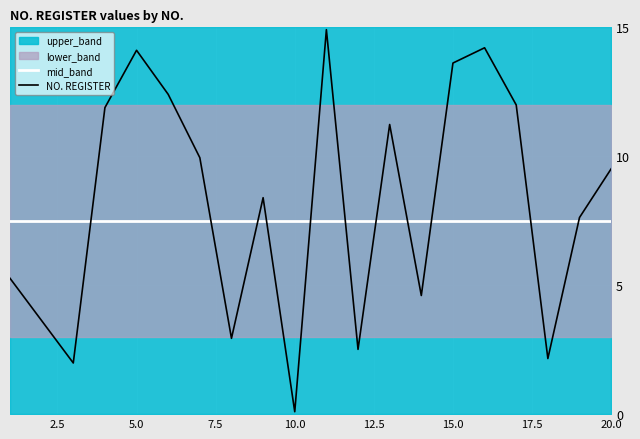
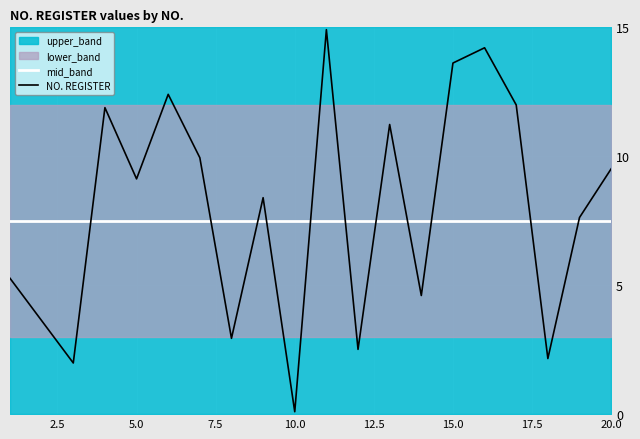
NO. REGISTER, 5.0: 14.1 -> 9.1
